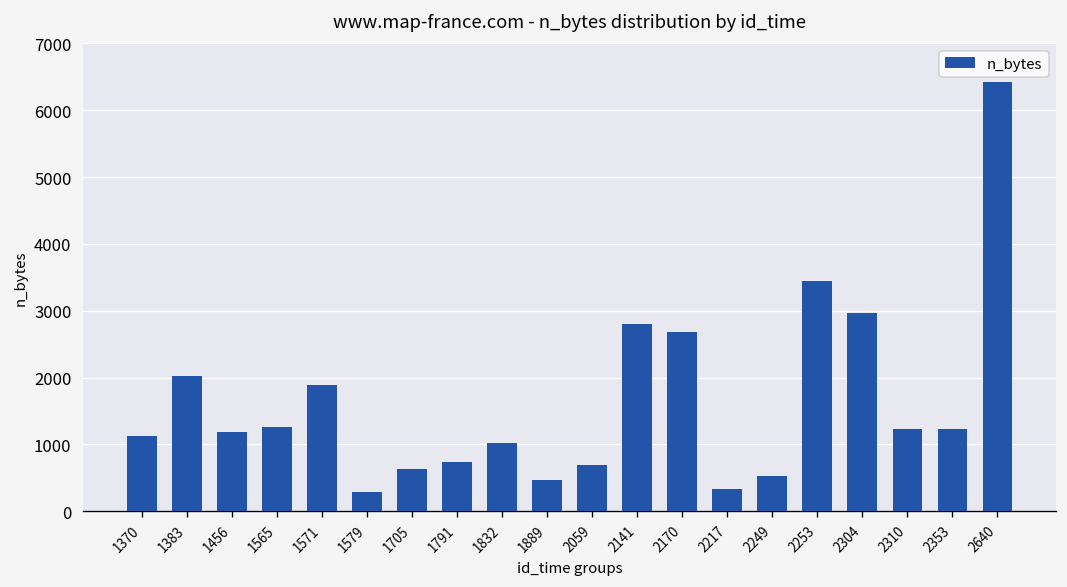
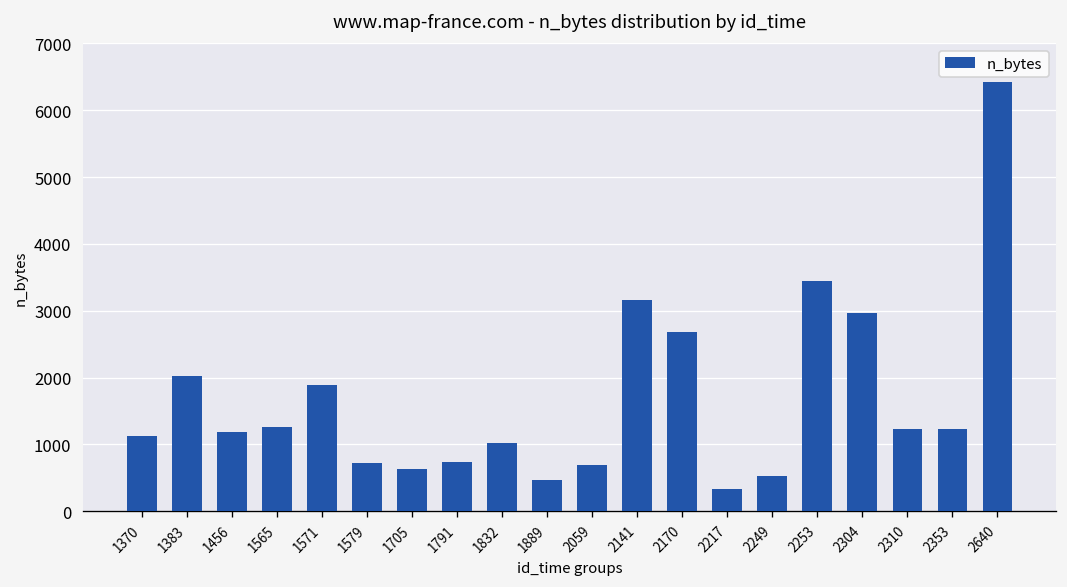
1579: 300 -> 700
2141: 2800 -> 3200
